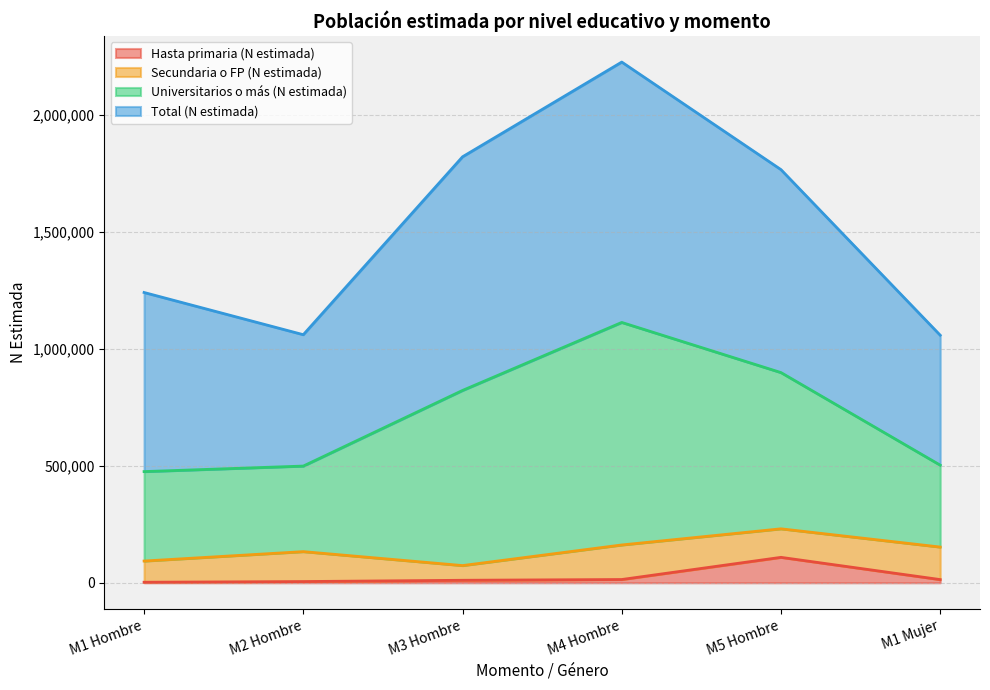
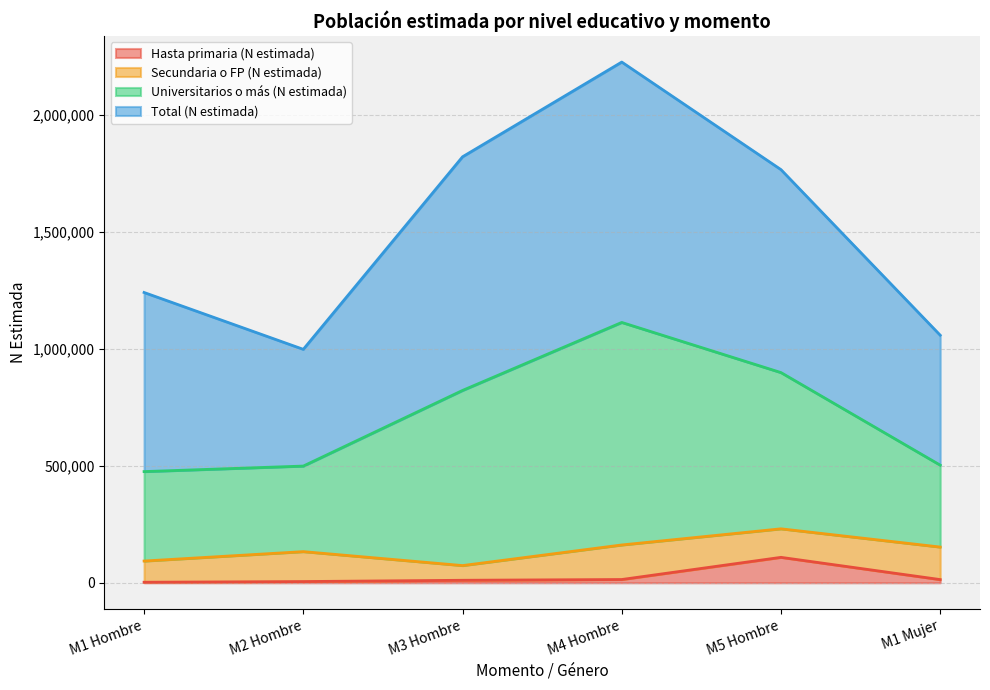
Total (N estimada), M2 Hombre: 560,000 -> 500,000
